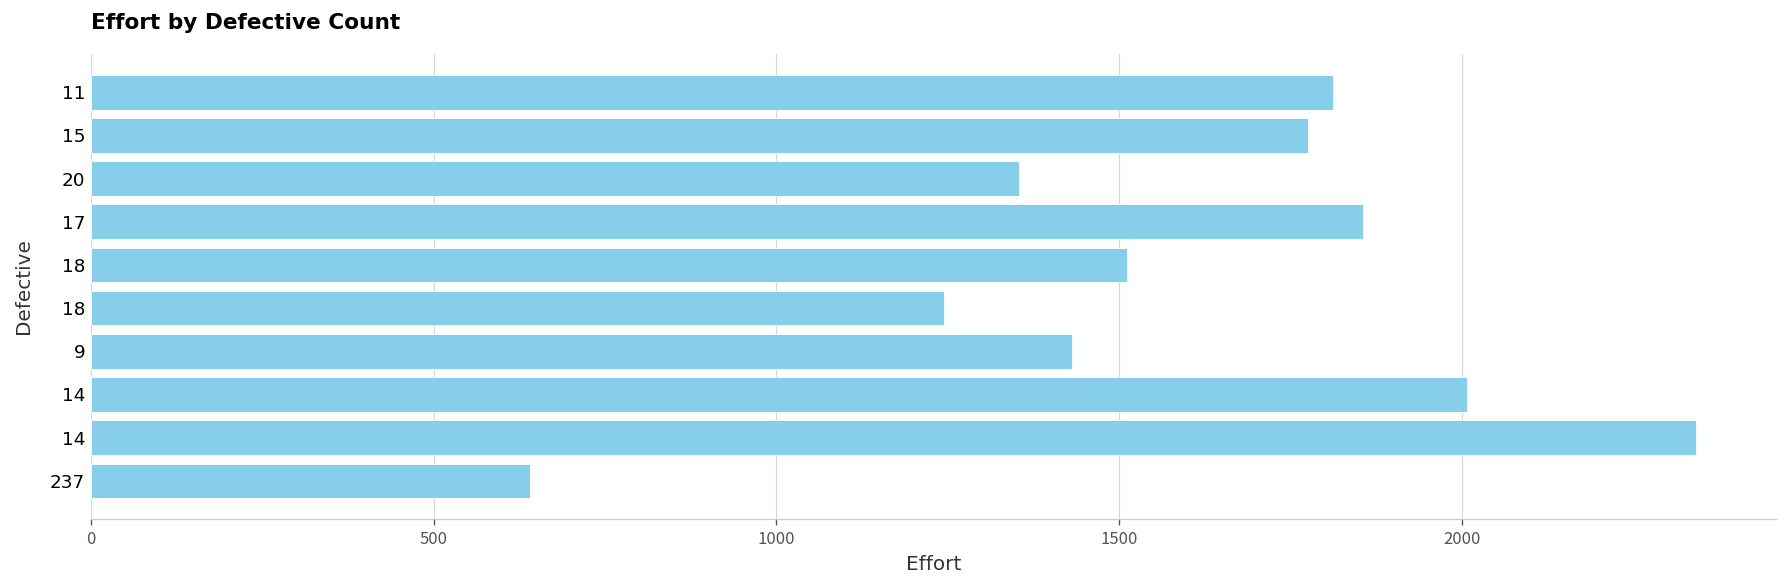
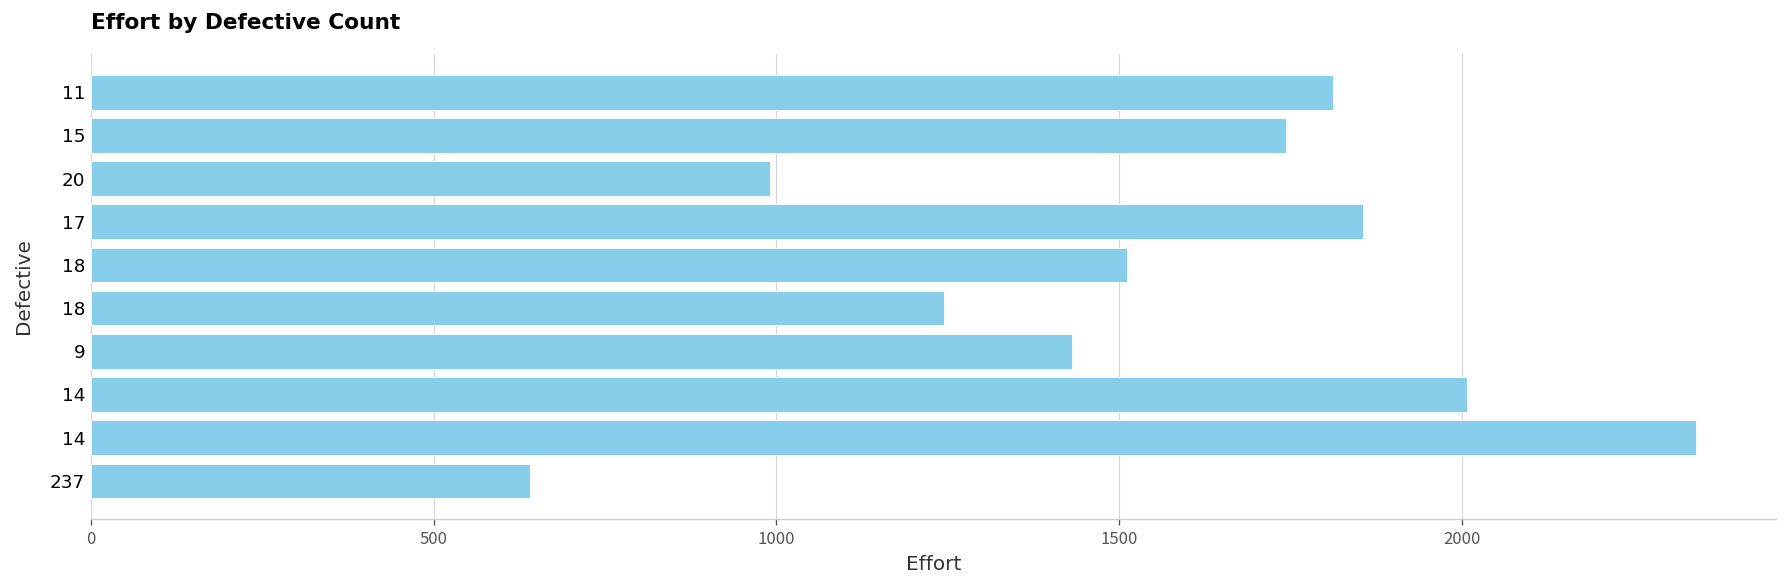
15: 1780 -> 1740
20: 1350 -> 990
